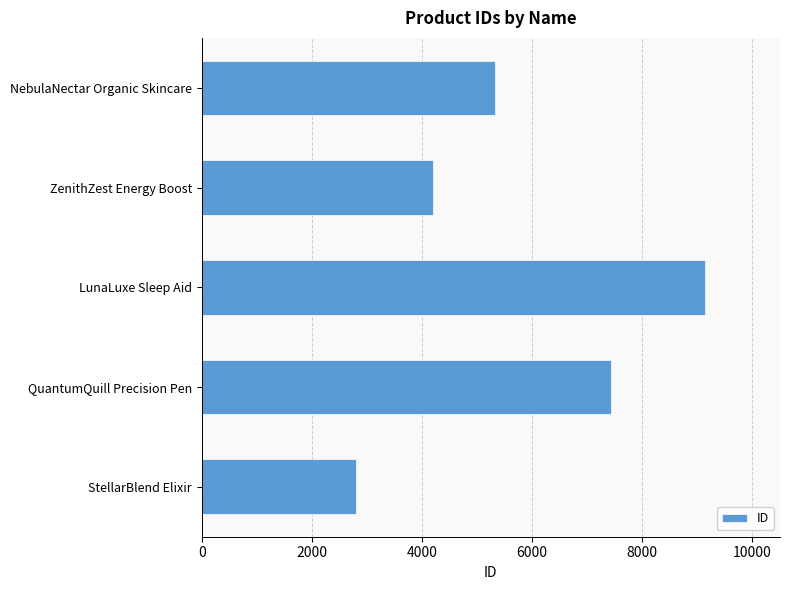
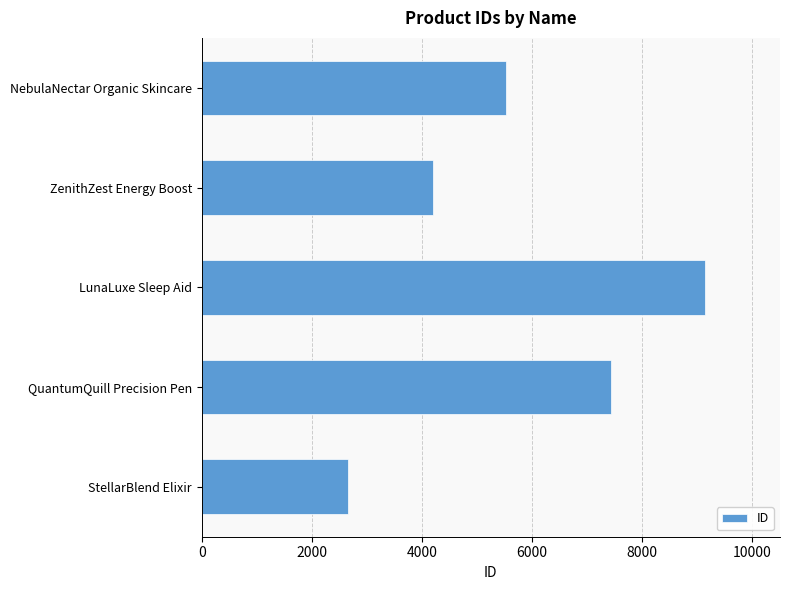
NebulaNectar Organic Skincare: 5300 -> 5500
StellarBlend Elixir: 2800 -> 2600
